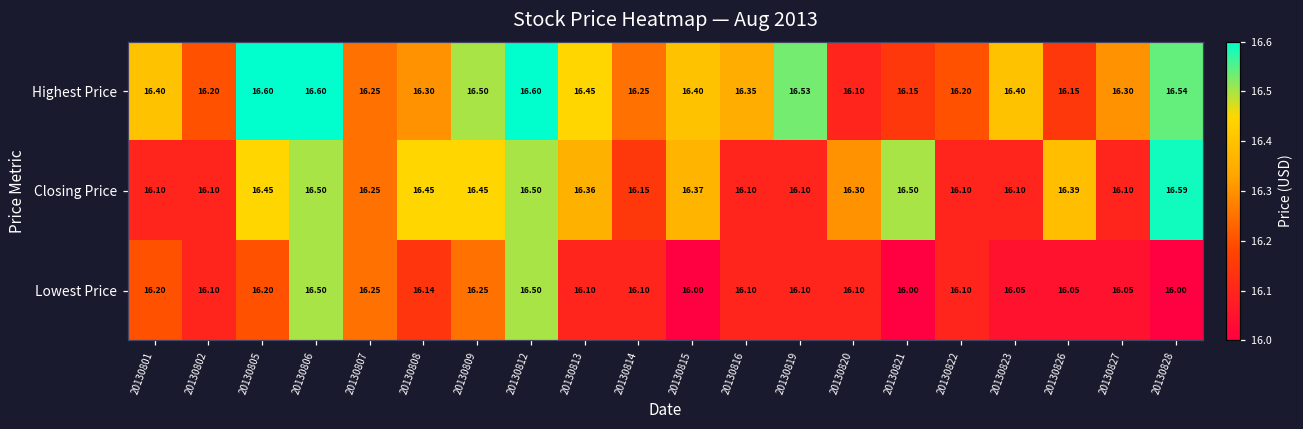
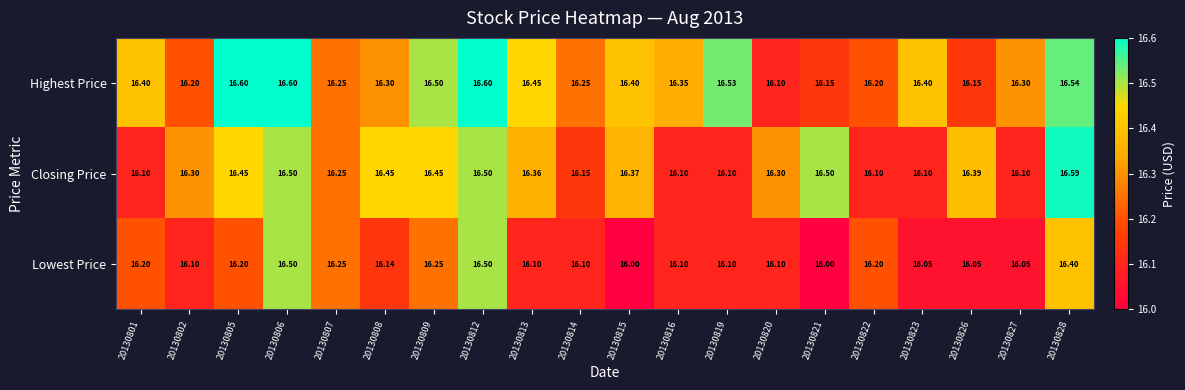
Closing Price, 20130802: 16.10 -> 16.30
Lowest Price, 20130822: 16.10 -> 16.20
Lowest Price, 20130828: 16.00 -> 16.40
